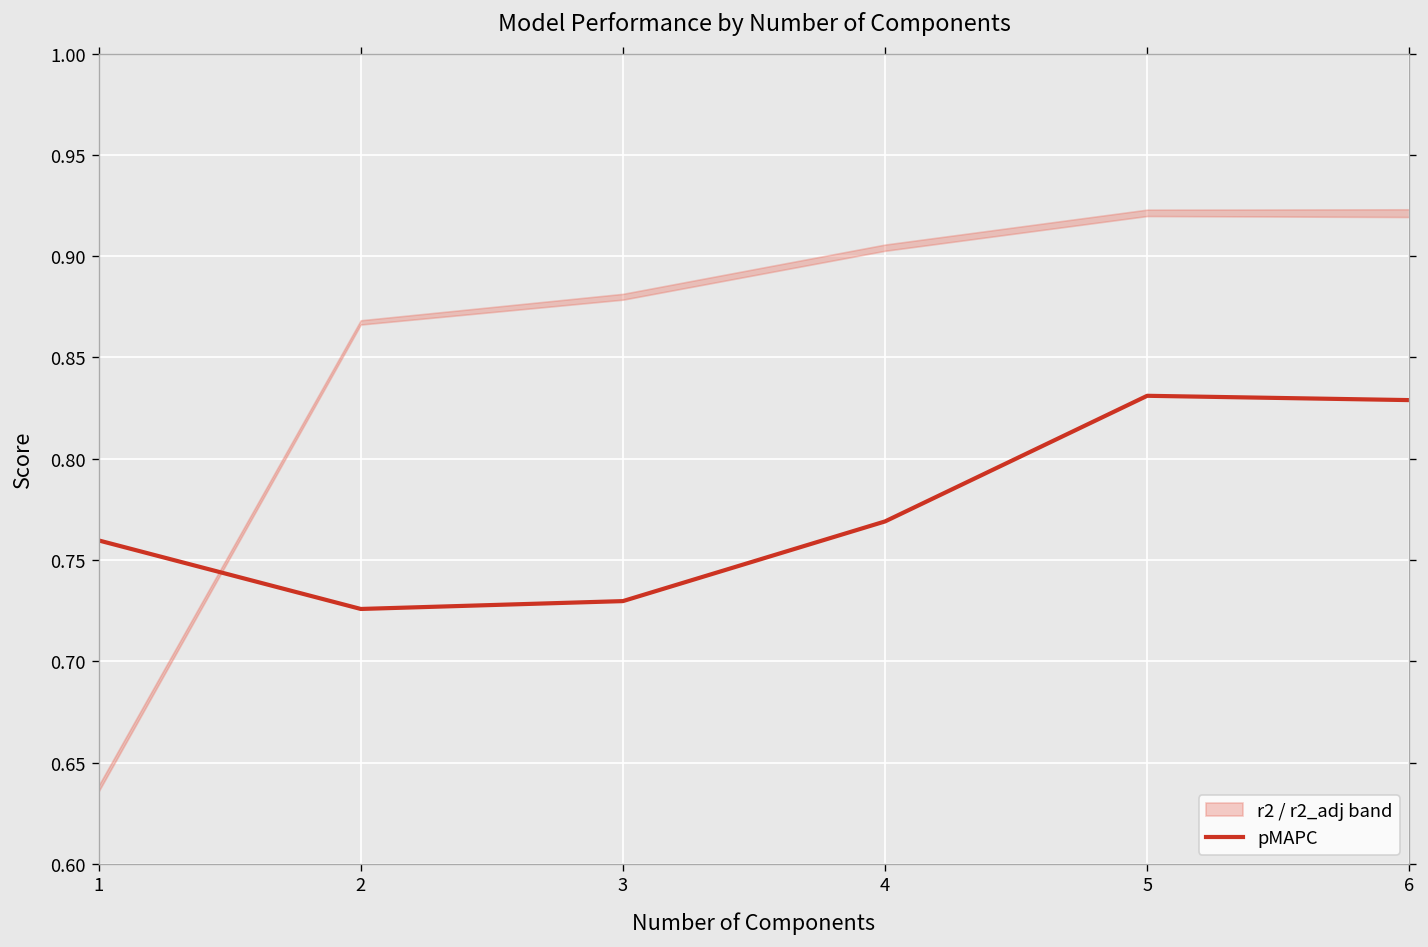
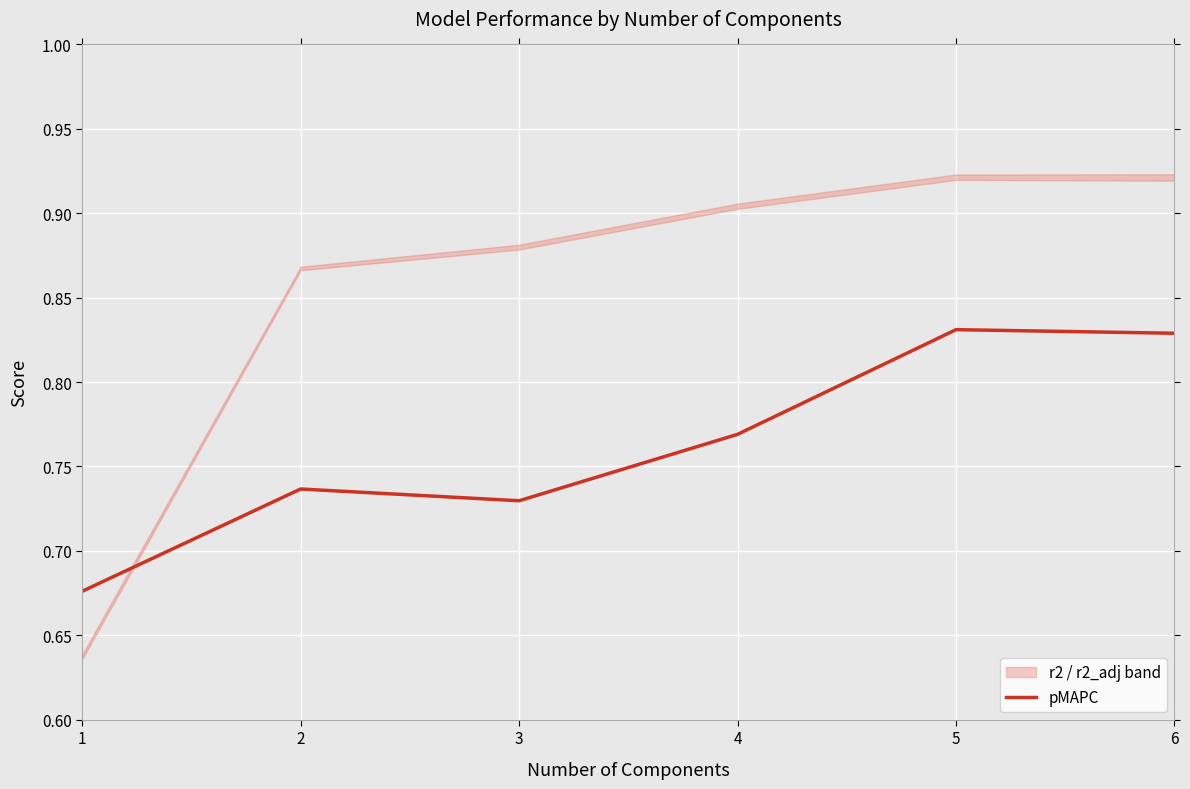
pMAPC, 1: 0.760 -> 0.676
pMAPC, 2: 0.726 -> 0.737
